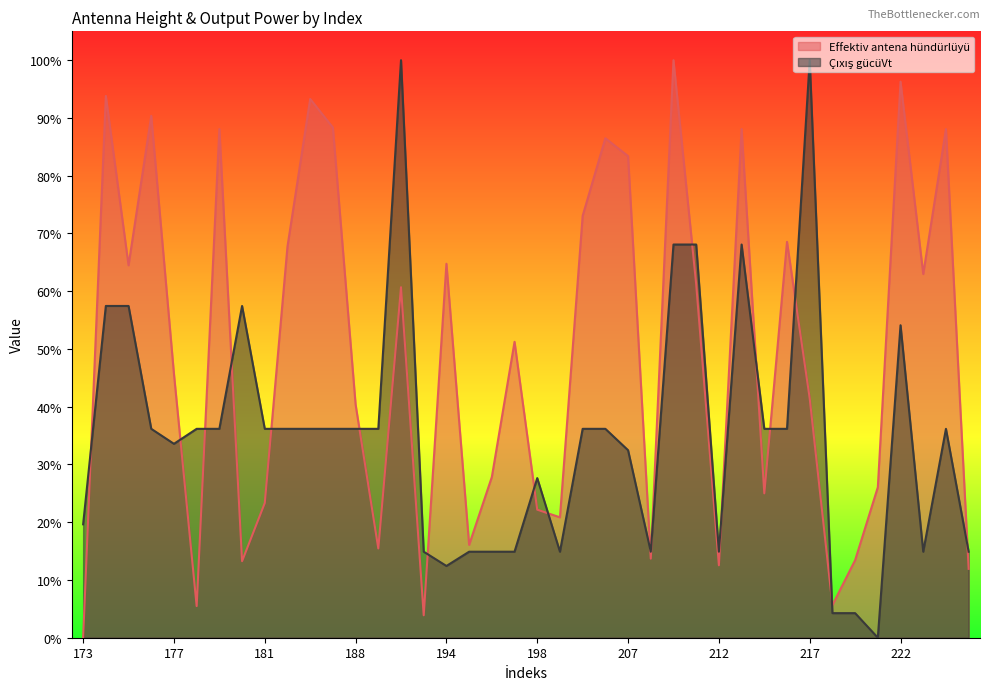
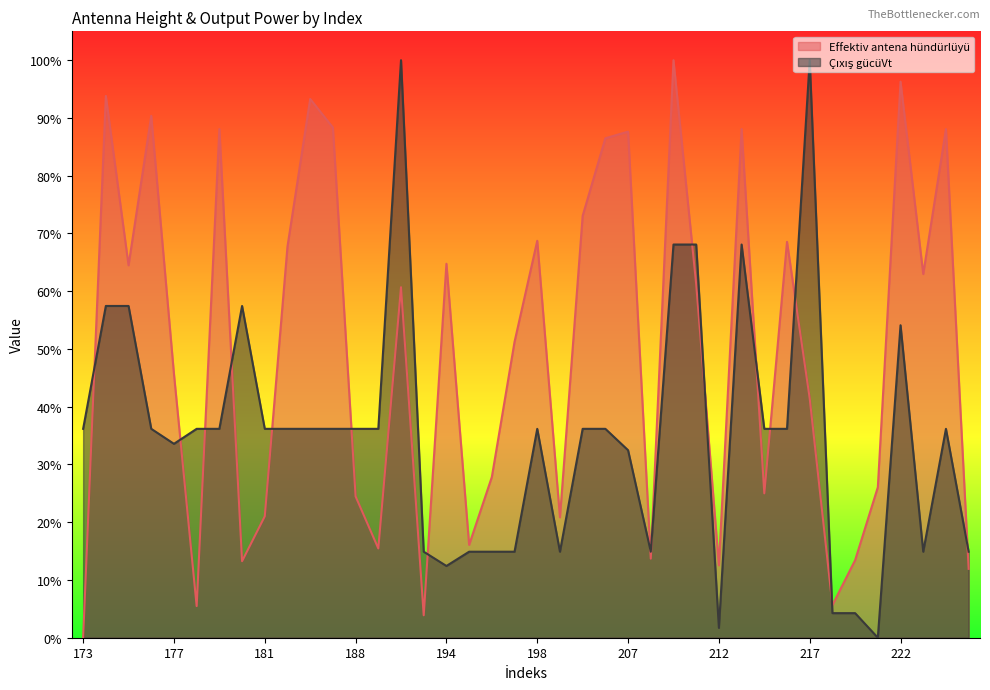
Çıxış gücüVt, 173: 20% -> 36%
Effektiv antena hündürlüyü, 181: 23% -> 21%
Effektiv antena hündürlüyü, 188: 40% -> 24%
Effektiv antena hündürlüyü, 198: 22% -> 69%
Çıxış gücüVt, 198: 28% -> 36%
Effektiv antena hündürlüyü, 207: 83% -> 88%
Çıxış gücüVt, 212: 15% -> 2%
